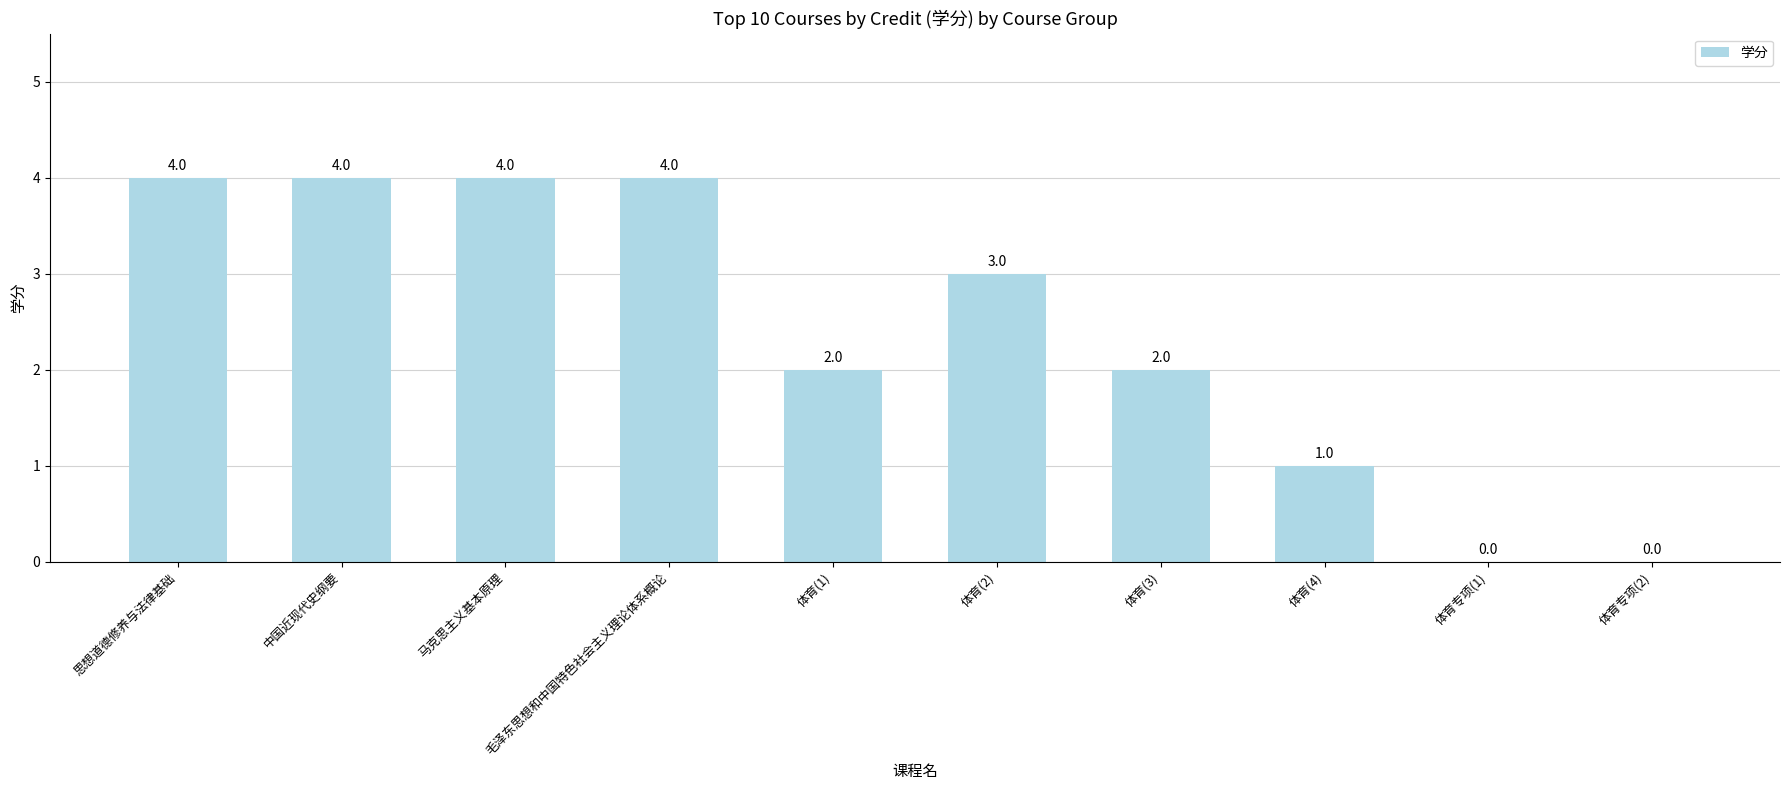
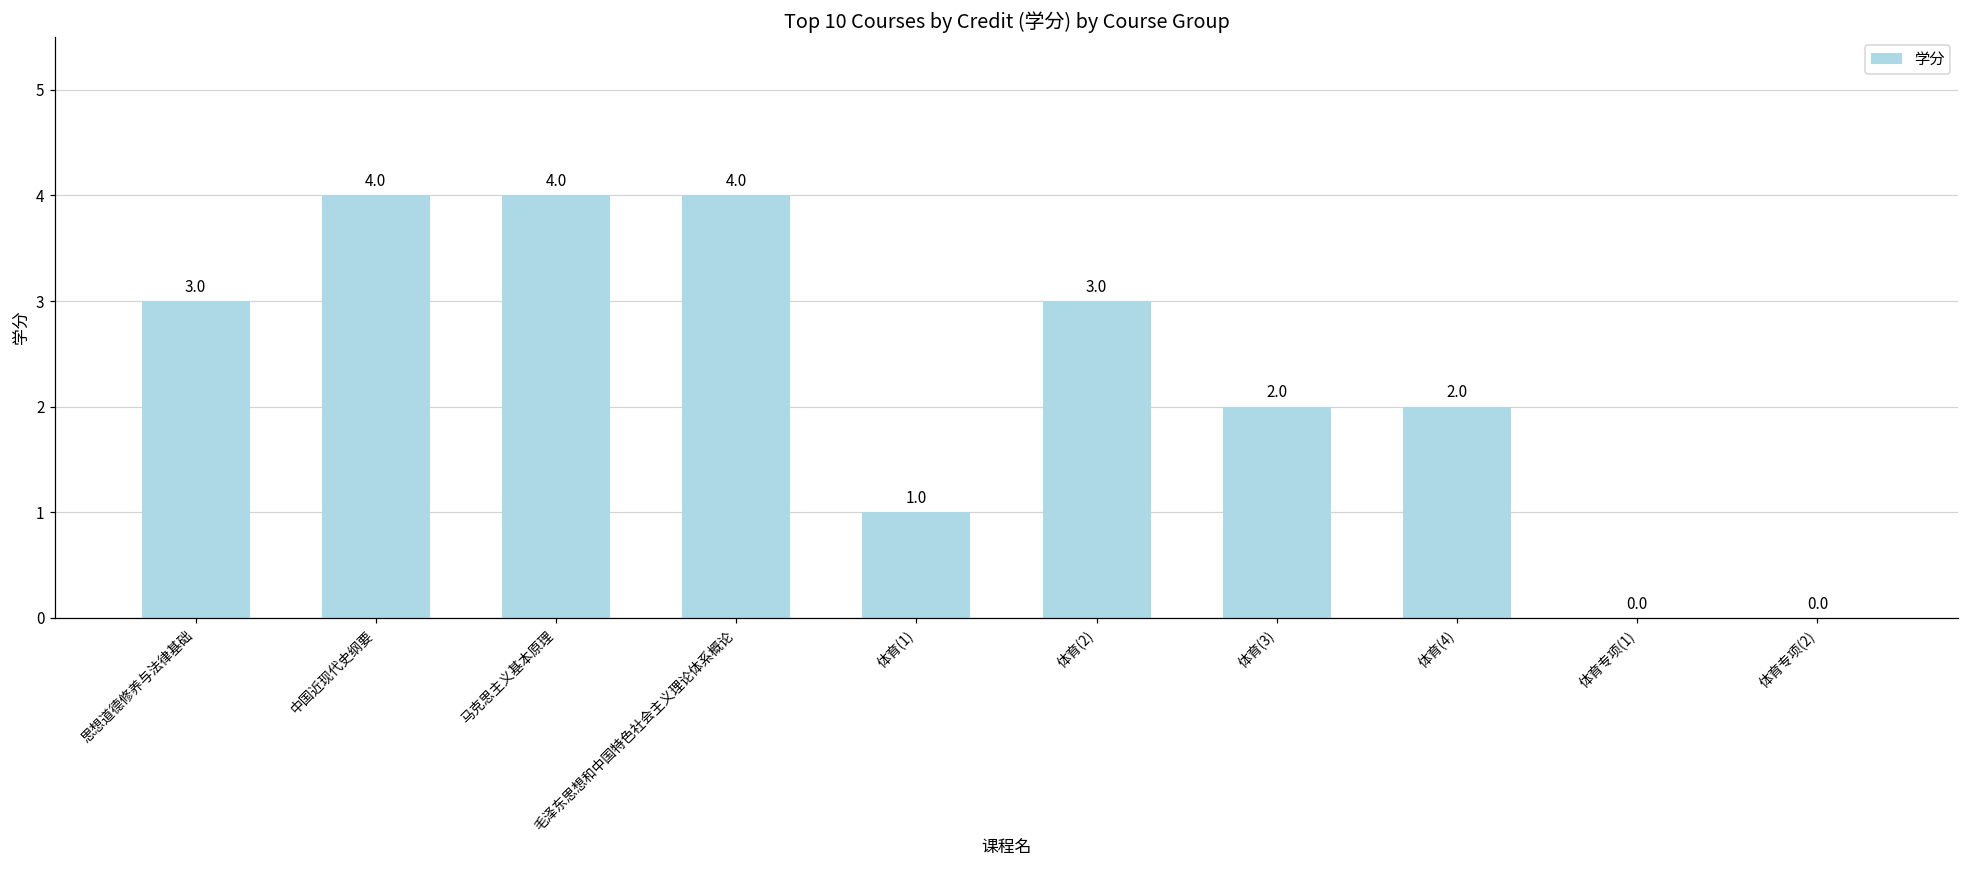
思想道德修养与法律基础: 4.0 -> 3.0
体育(1): 2.0 -> 1.0
体育(4): 1.0 -> 2.0
